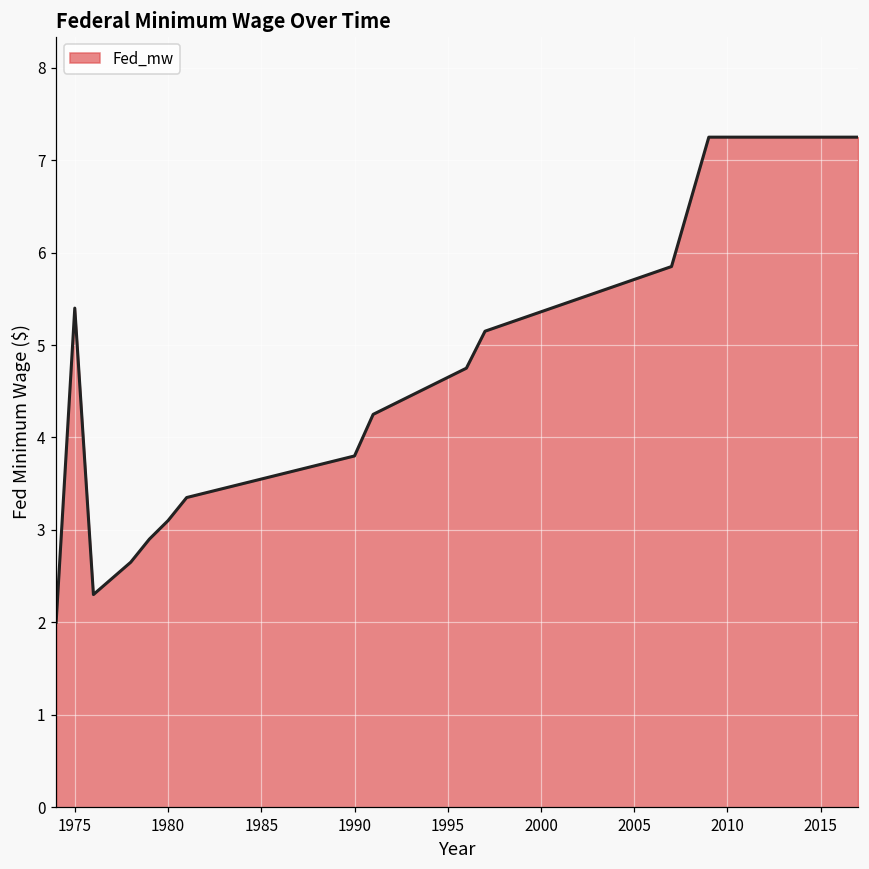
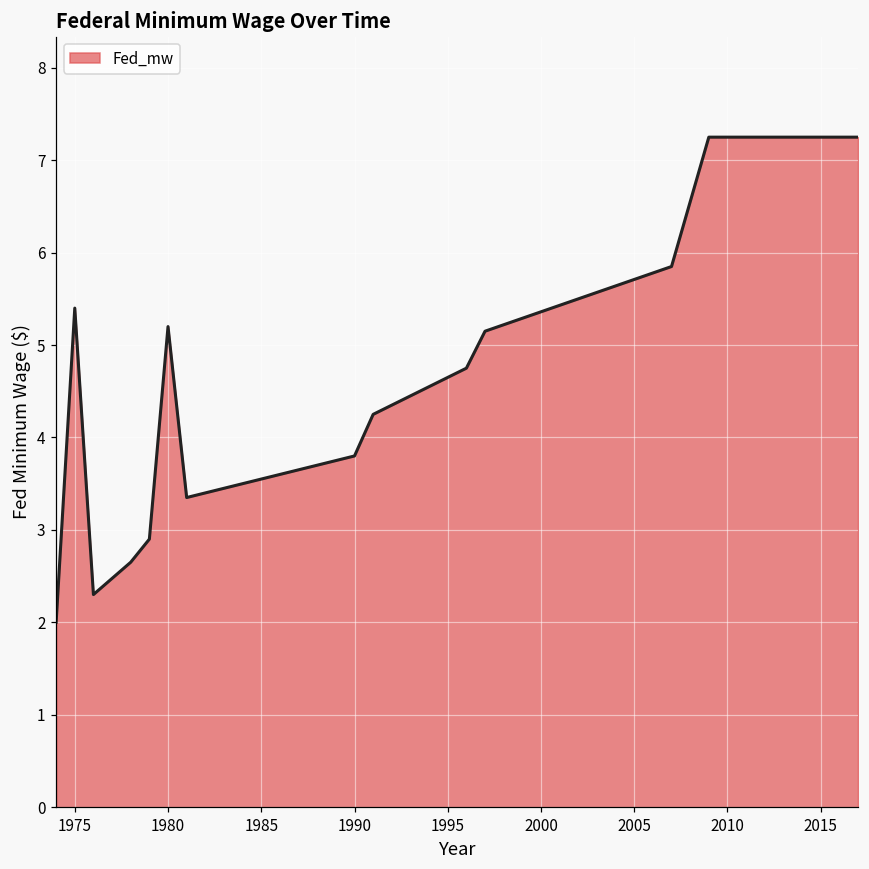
1980: 3.1 -> 5.2
